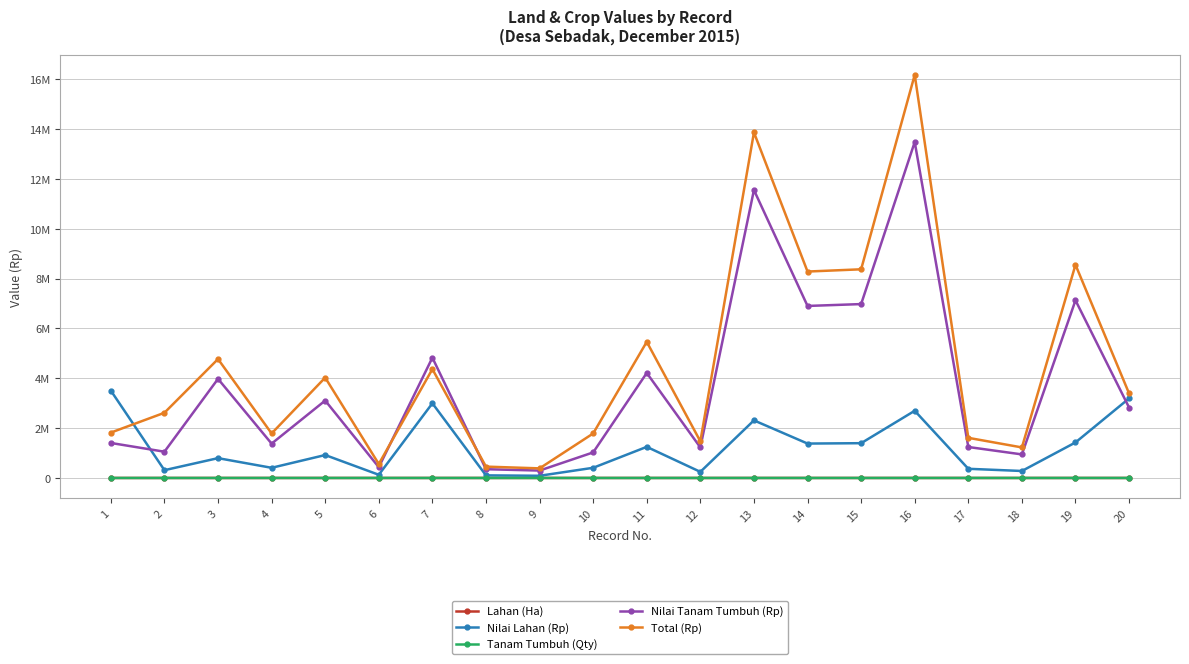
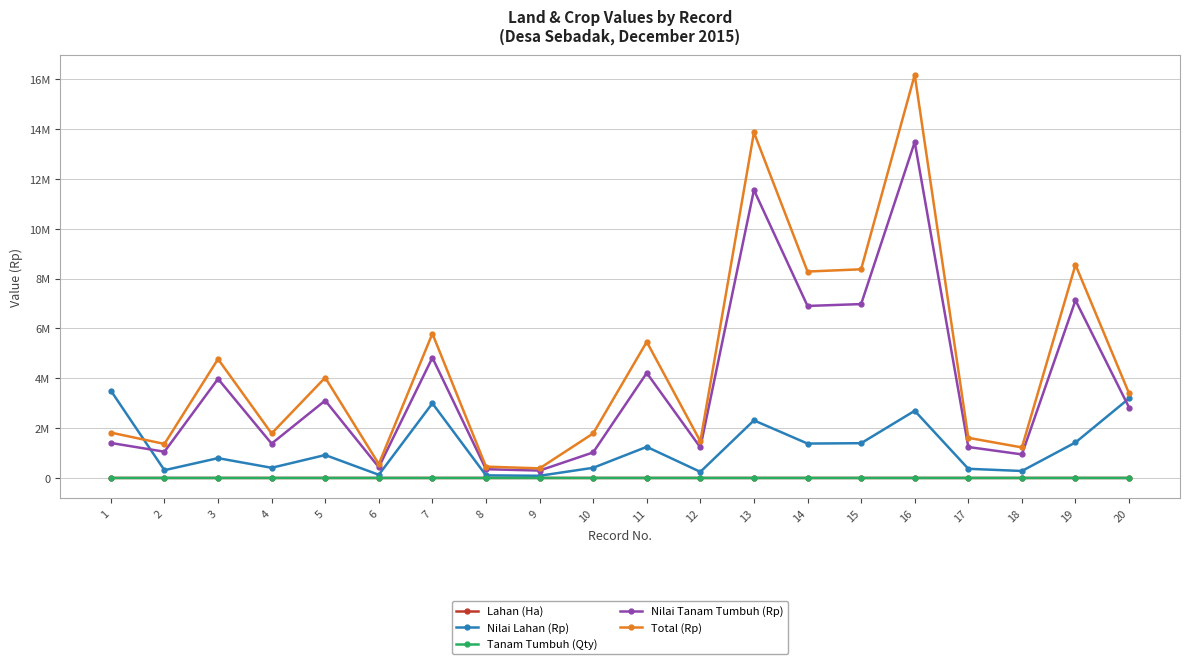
Total (Rp), 2: 2600000 -> 1400000
Total (Rp), 7: 4400000 -> 5800000
